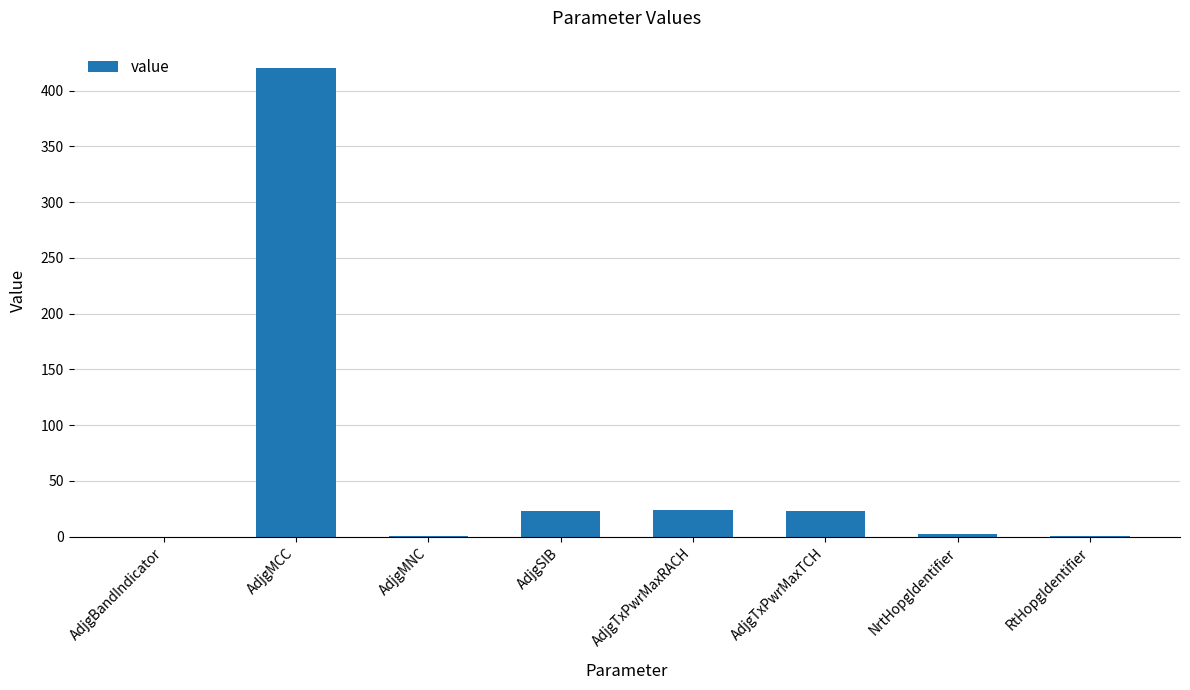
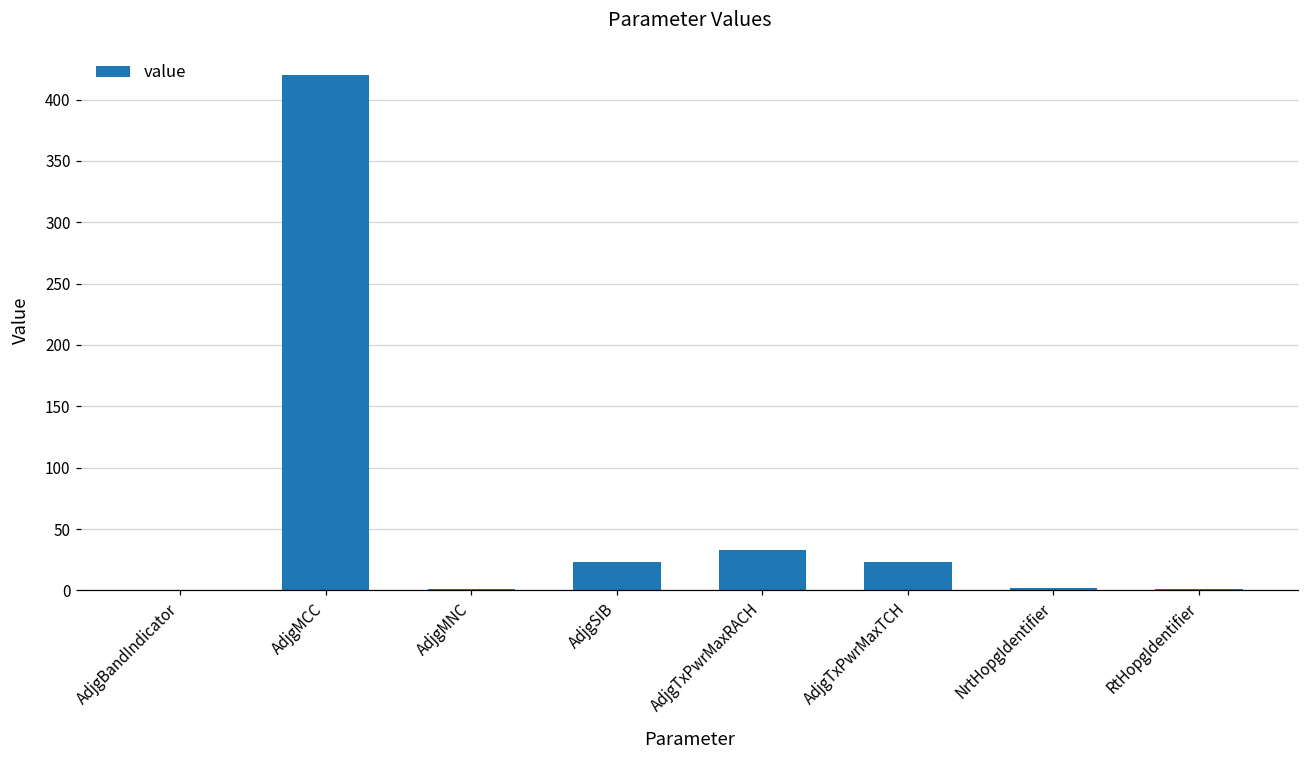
AdjgTxPwrMaxRACH: 24 -> 33
